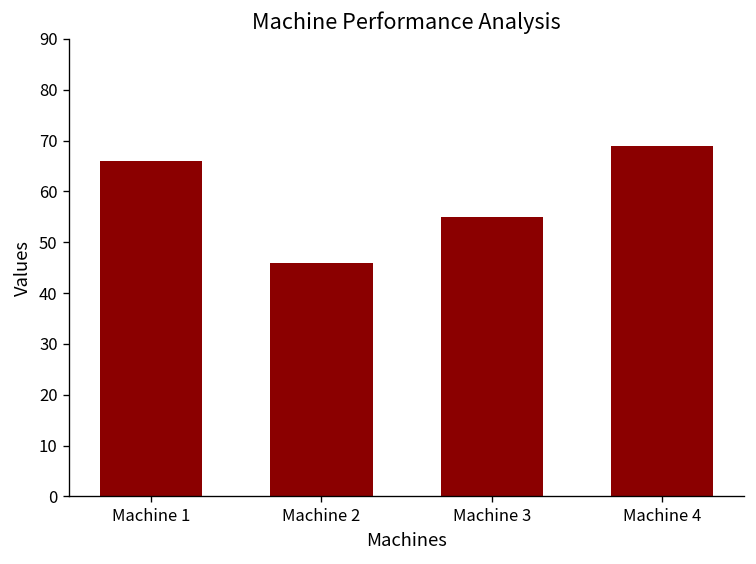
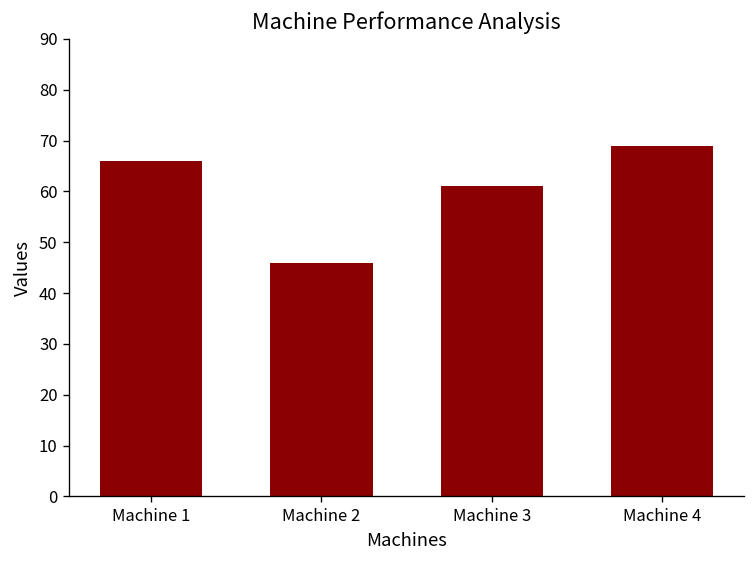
Machine 3: 55 -> 61
